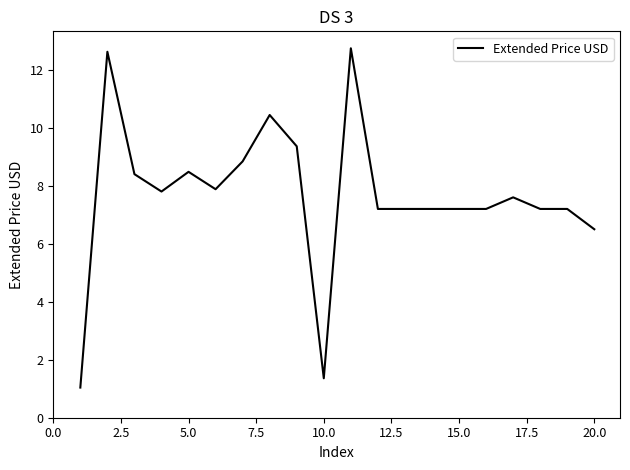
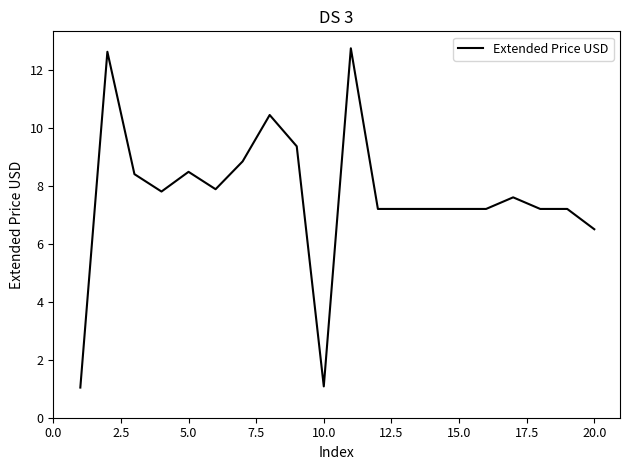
10.0: 1.4 -> 1.1
